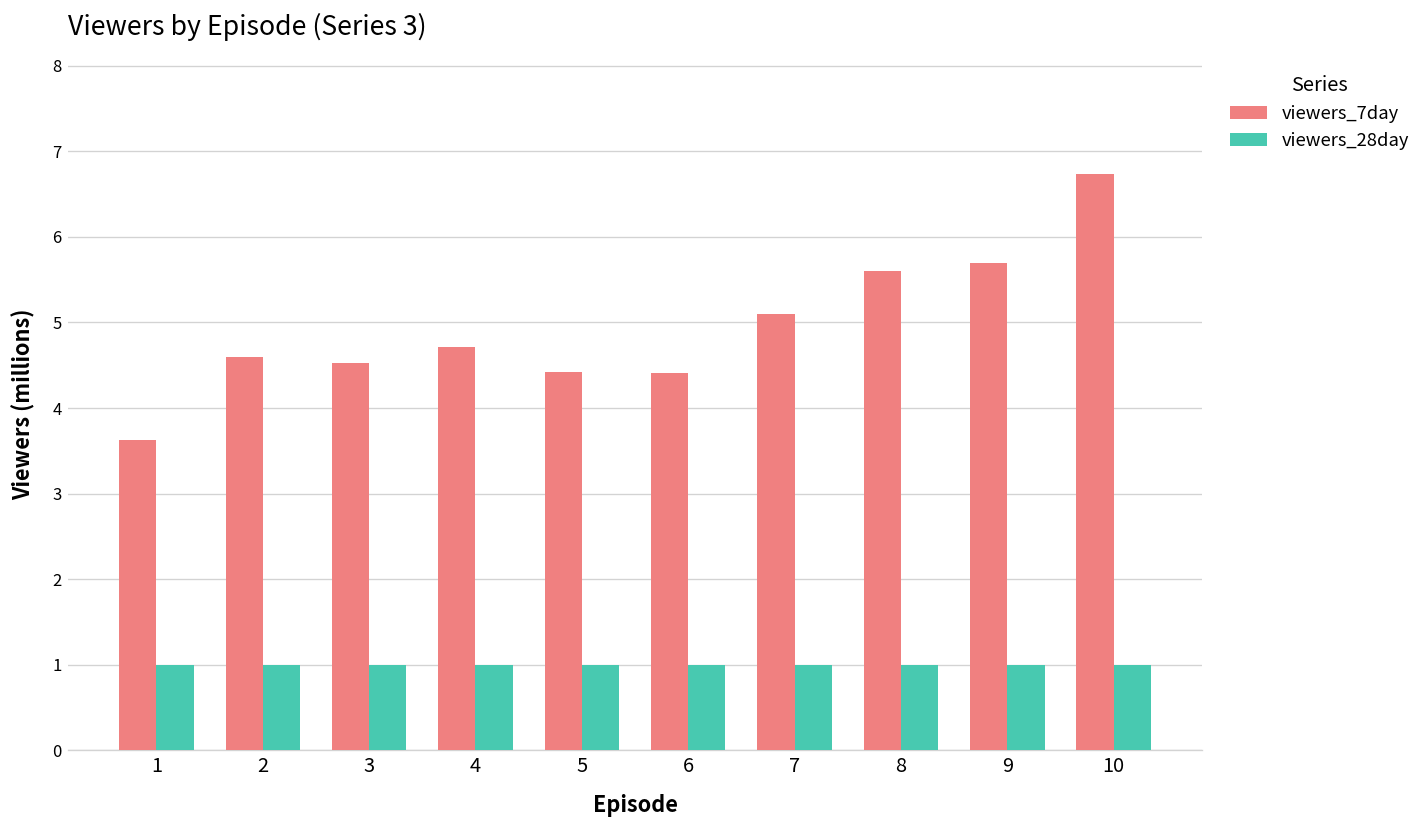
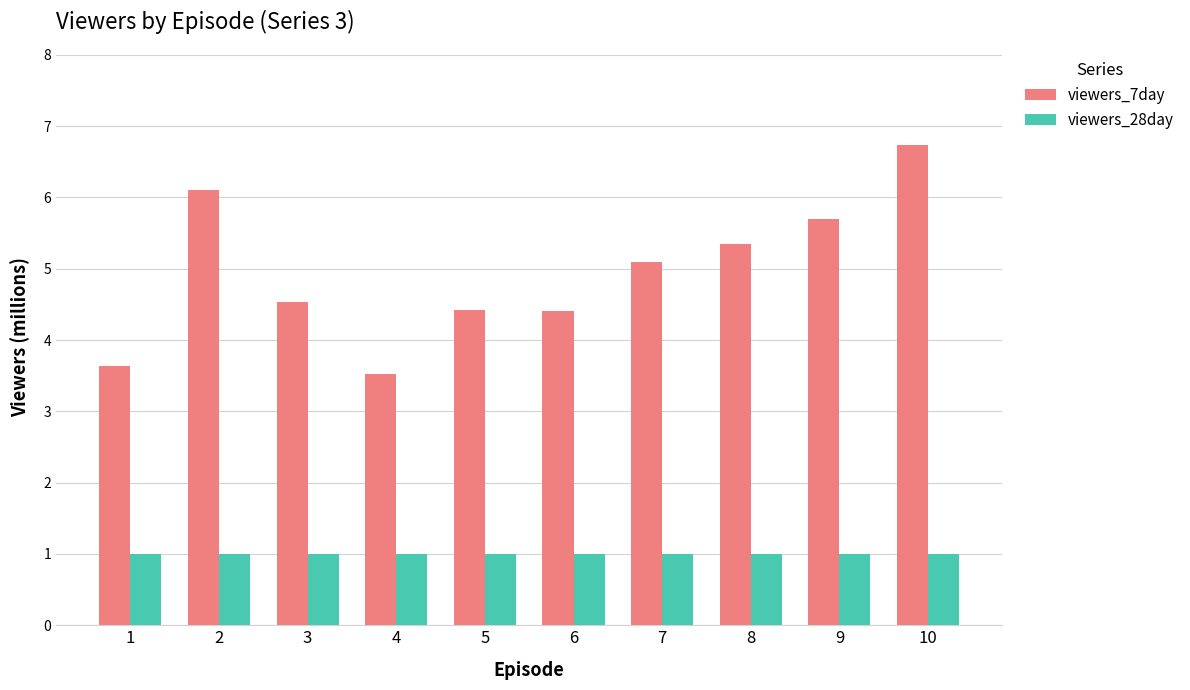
viewers_7day, 2: 4.6 -> 6.1
viewers_7day, 4: 4.7 -> 3.5
viewers_7day, 8: 5.6 -> 5.4
